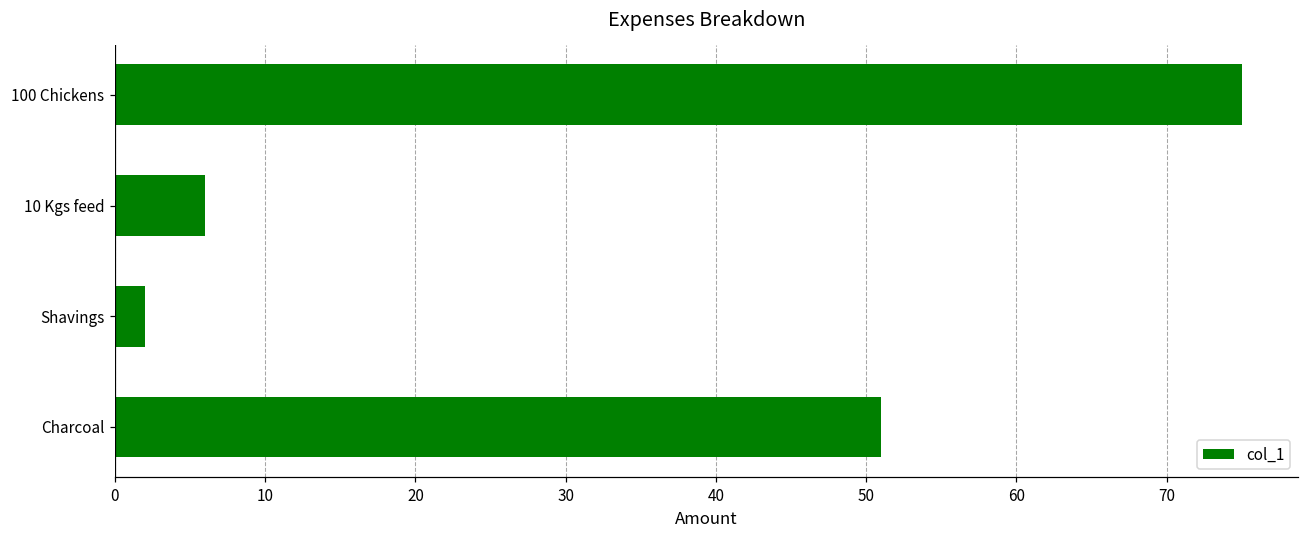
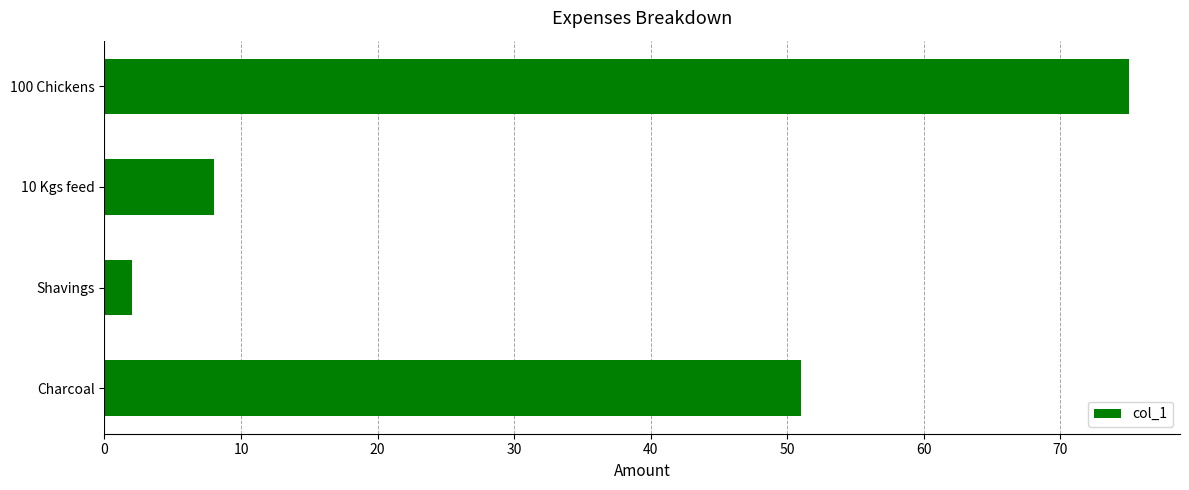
10 Kgs feed: 6 -> 8
